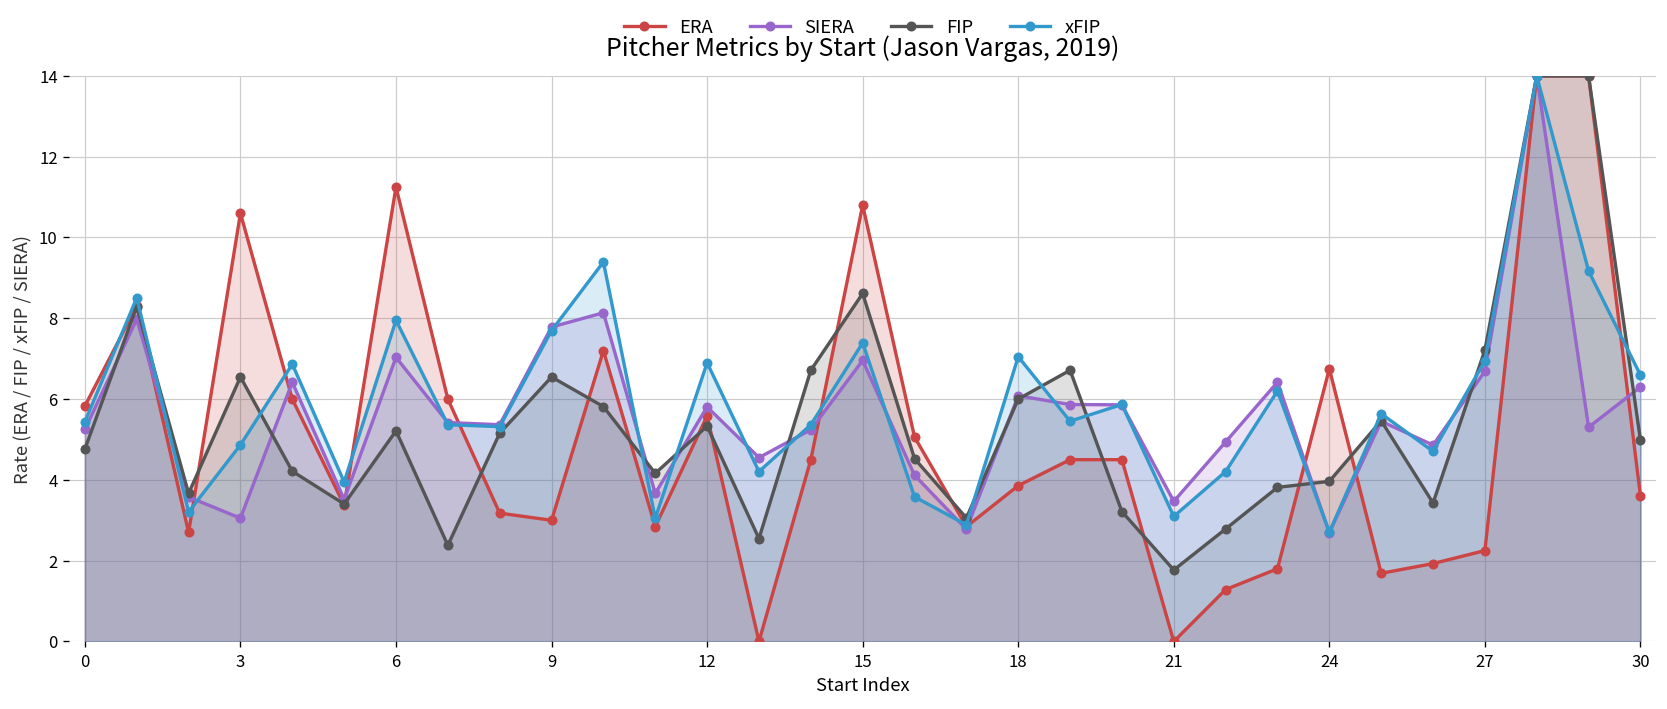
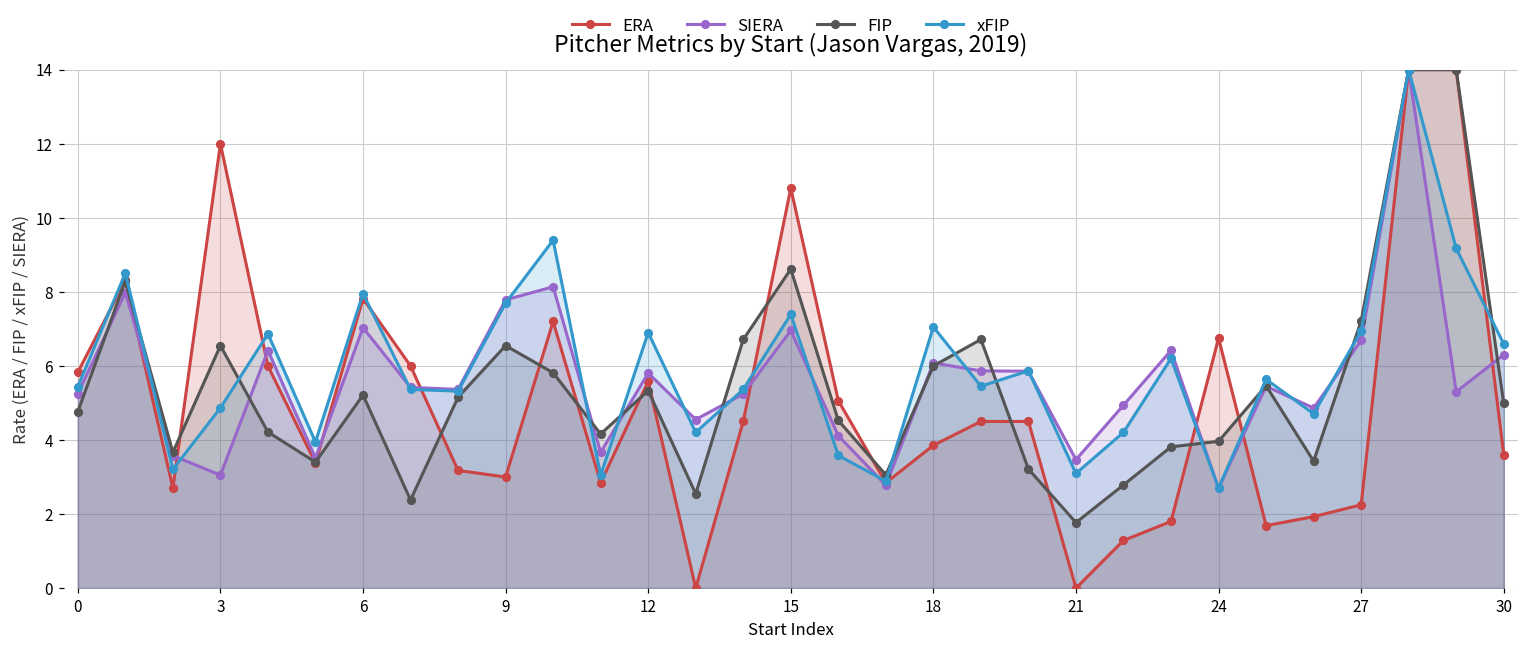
ERA, 3: 10.6 -> 12.0
ERA, 6: 11.3 -> 7.8
